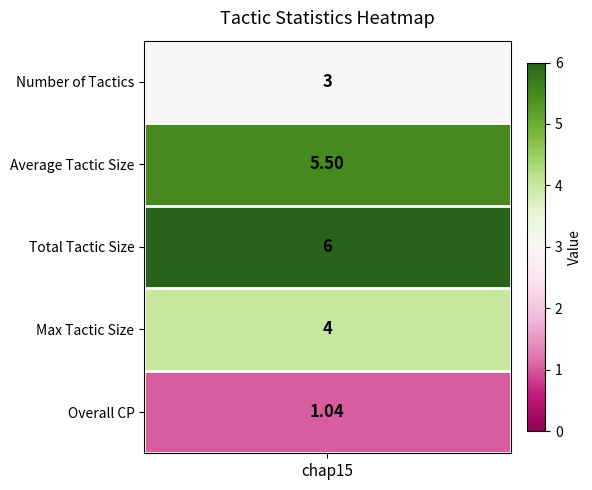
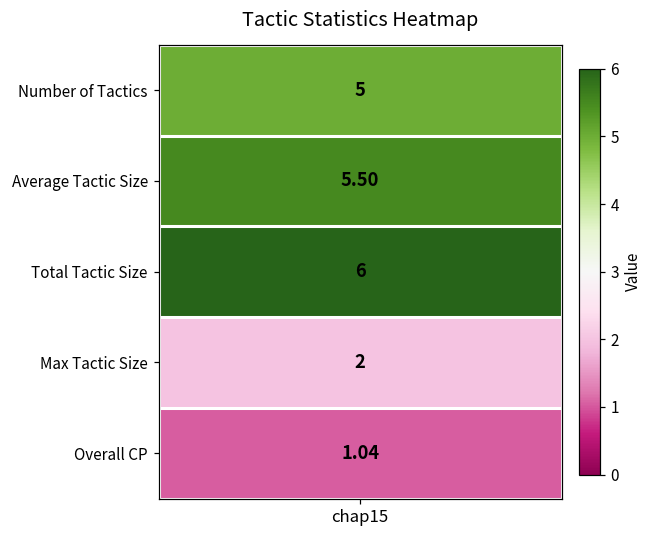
Number of Tactics, chap15: 3 -> 5
Max Tactic Size, chap15: 4 -> 2
